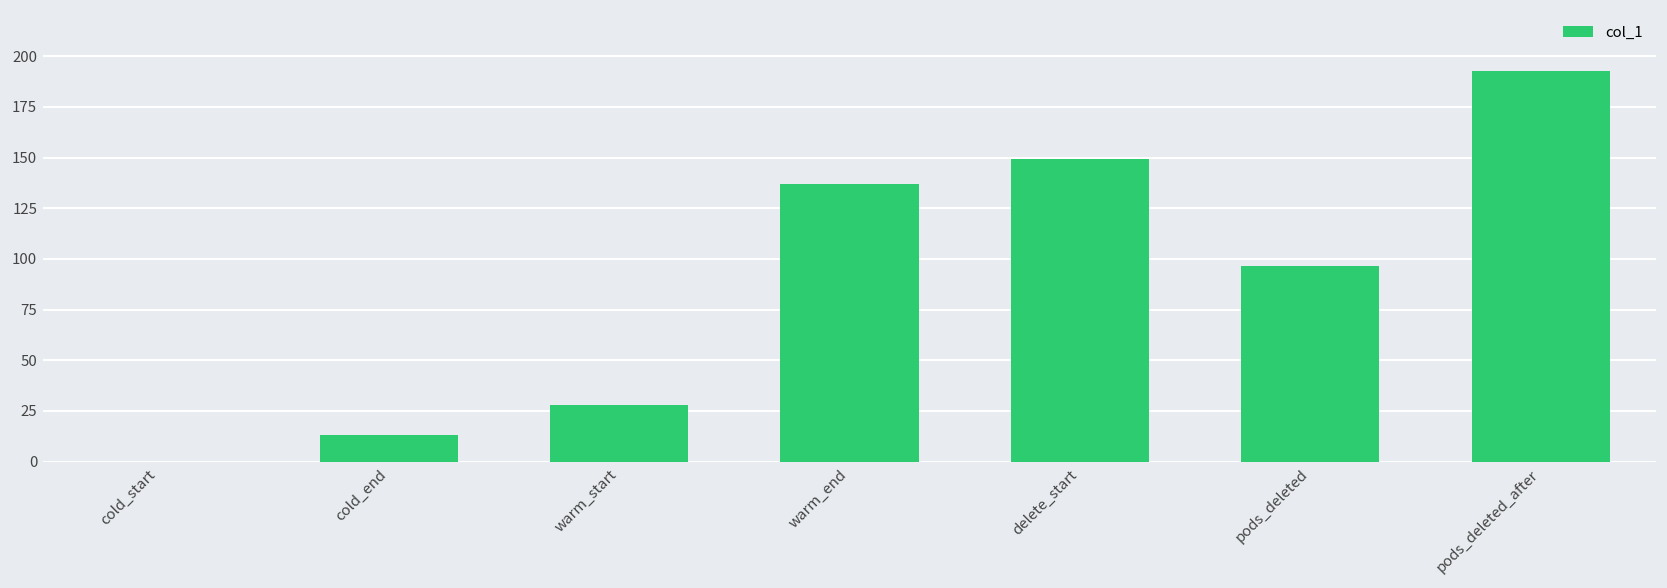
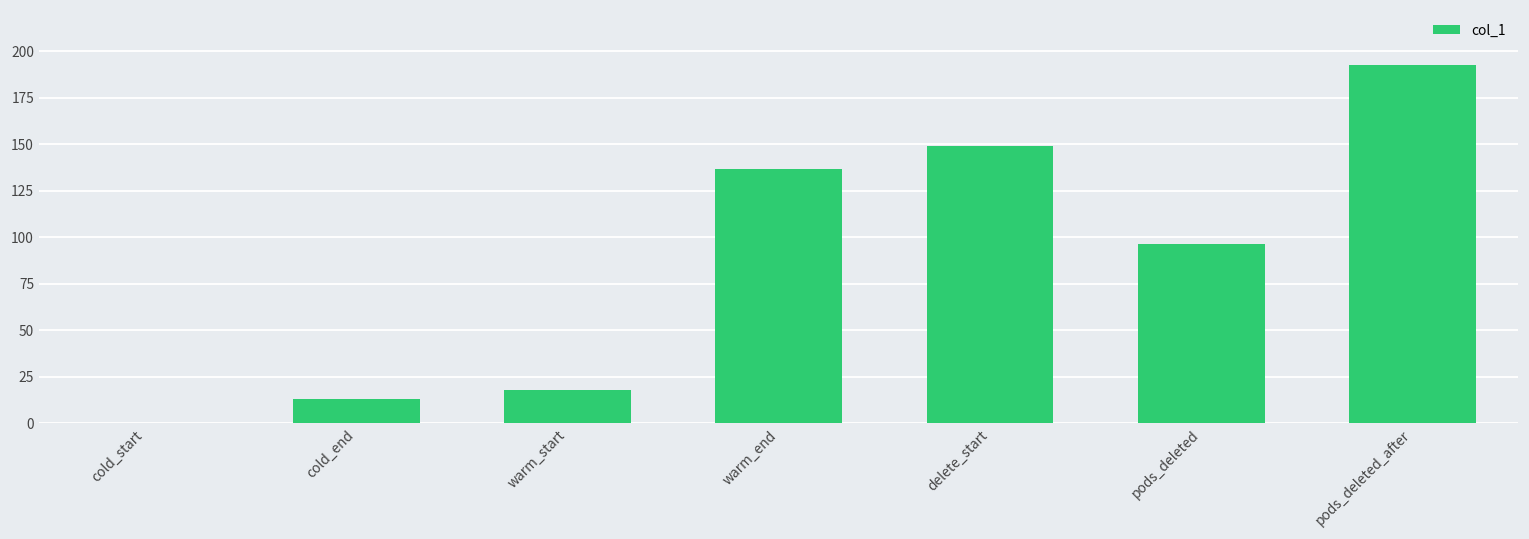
warm_start: 28 -> 18
